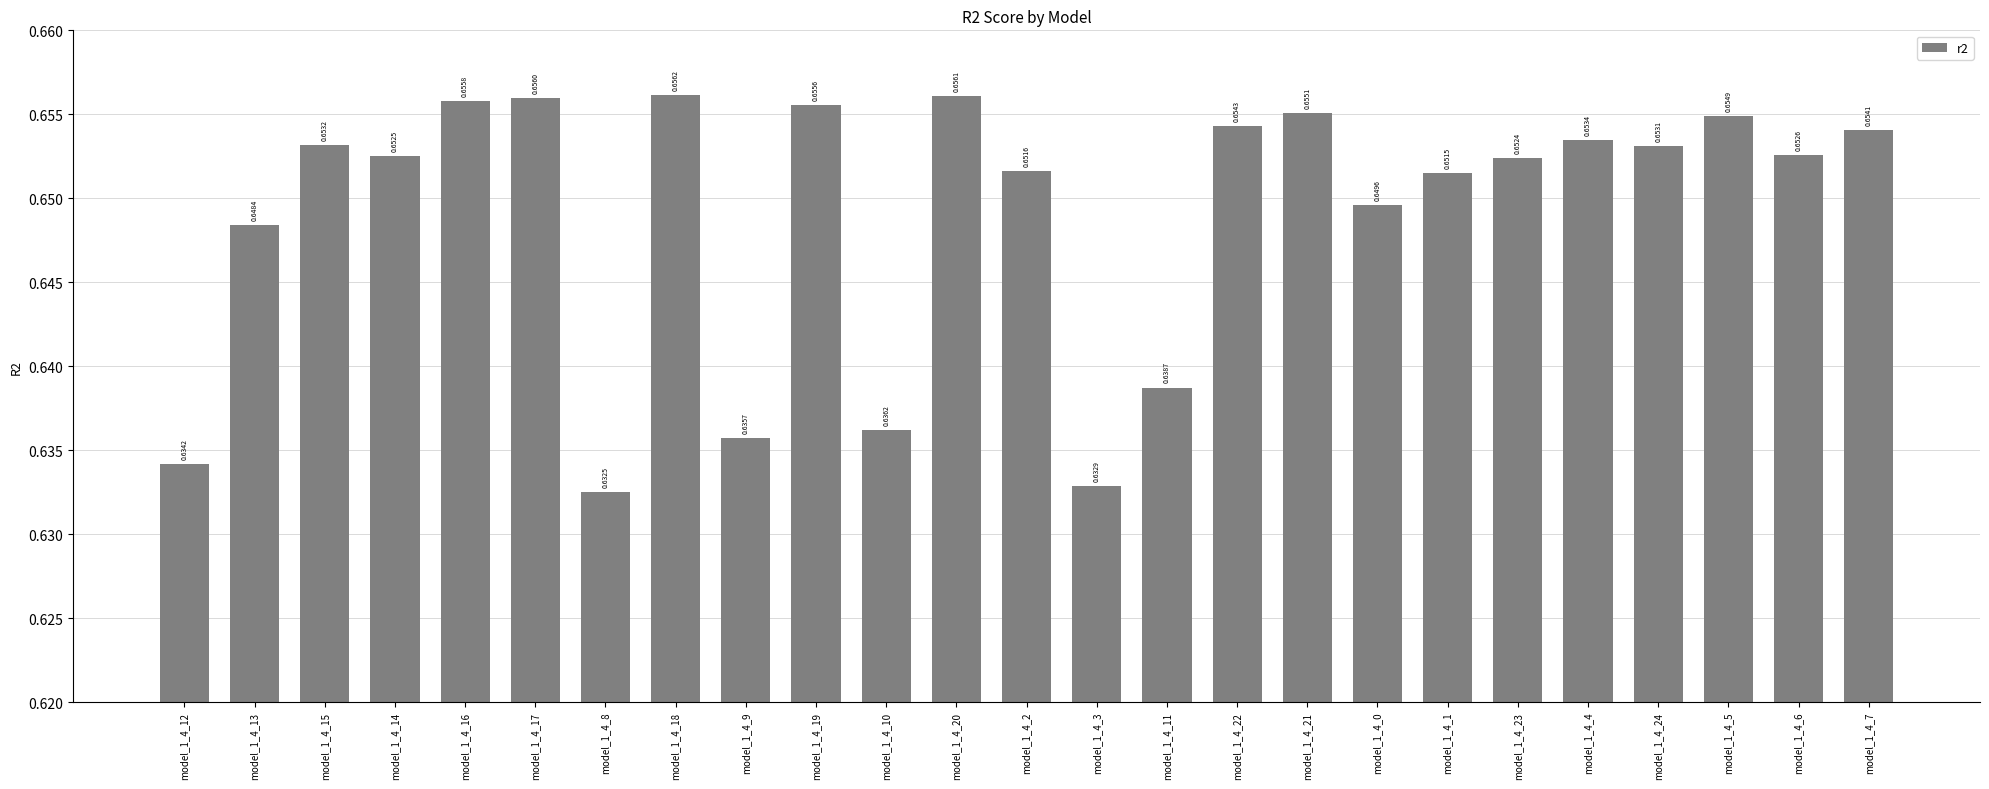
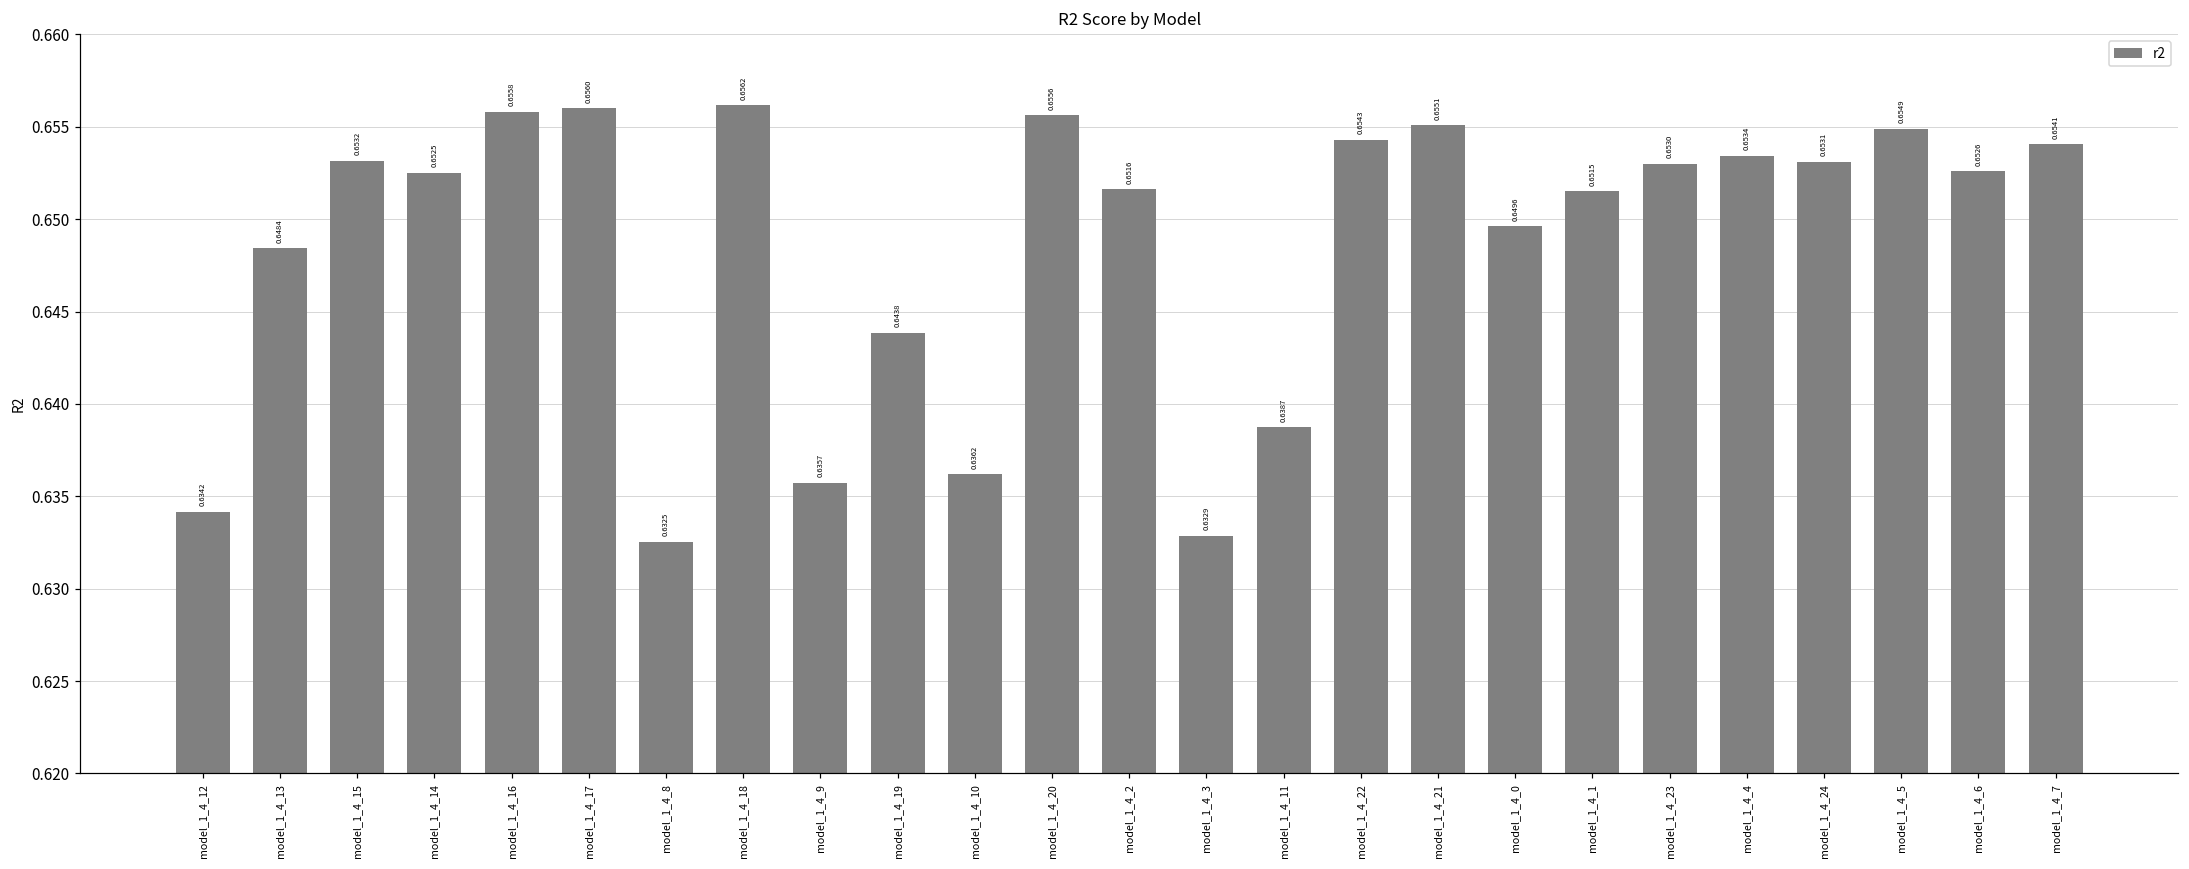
model_1_4_19: 0.6556 -> 0.6438
model_1_4_20: 0.6561 -> 0.6556
model_1_4_23: 0.6524 -> 0.6530
